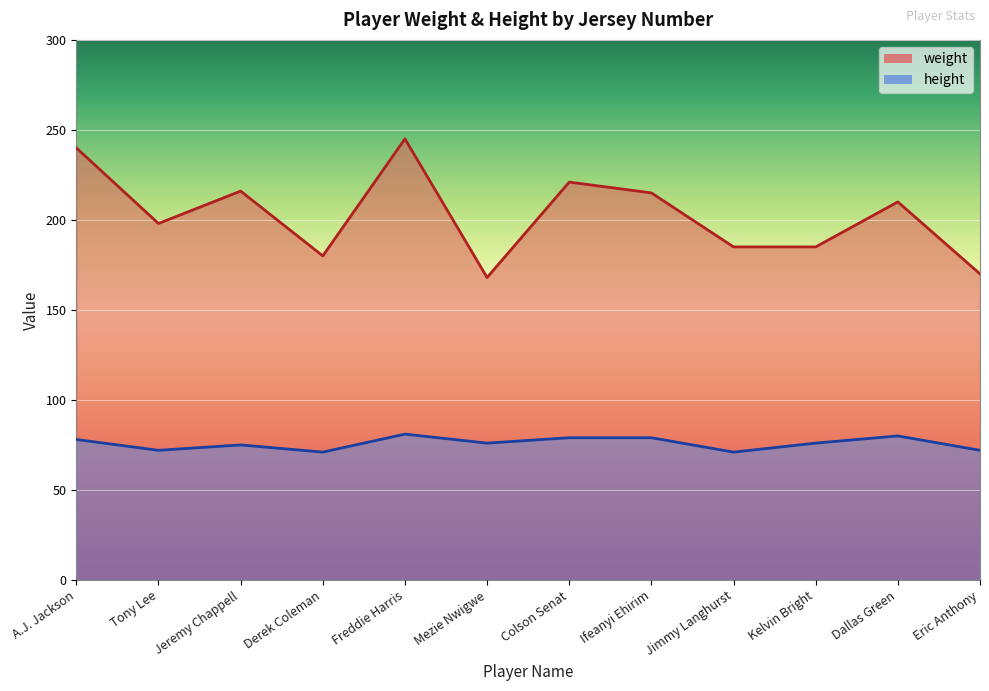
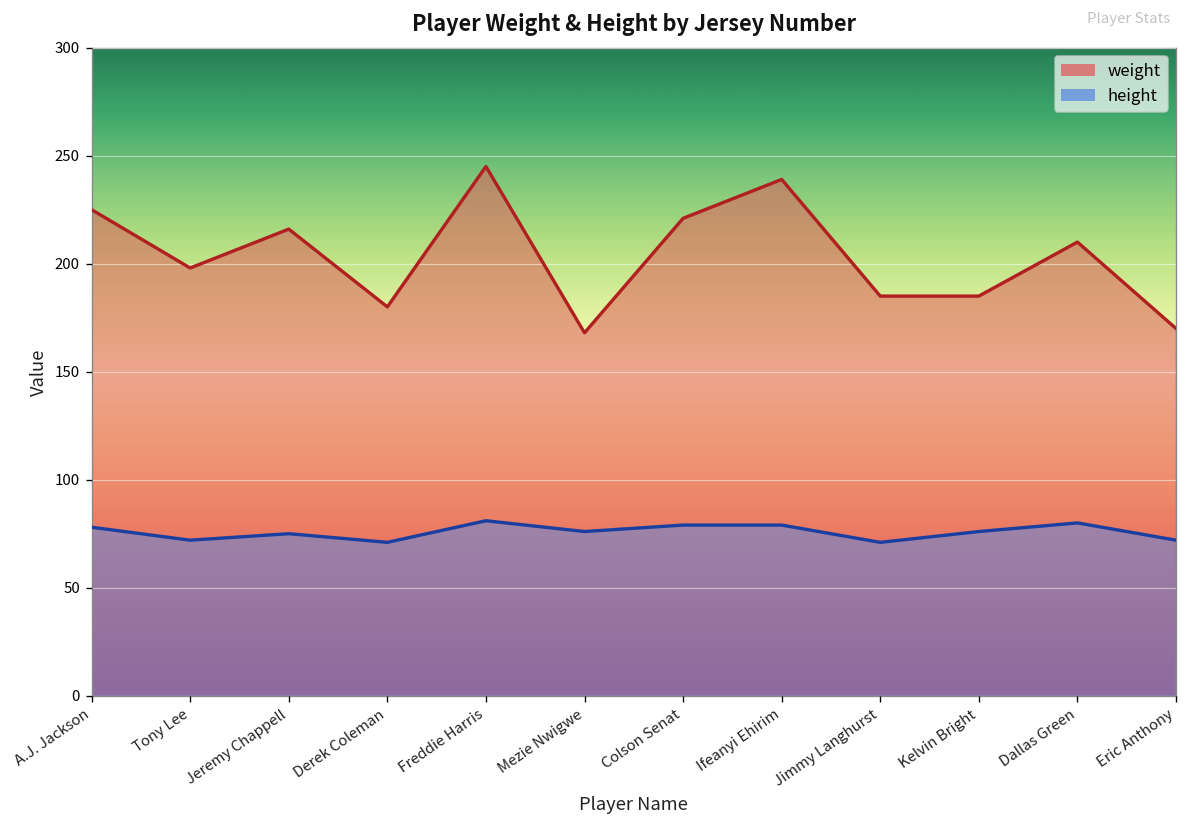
weight, A.J. Jackson: 240 -> 225
weight, Ifeanyi Ehirim: 215 -> 239
